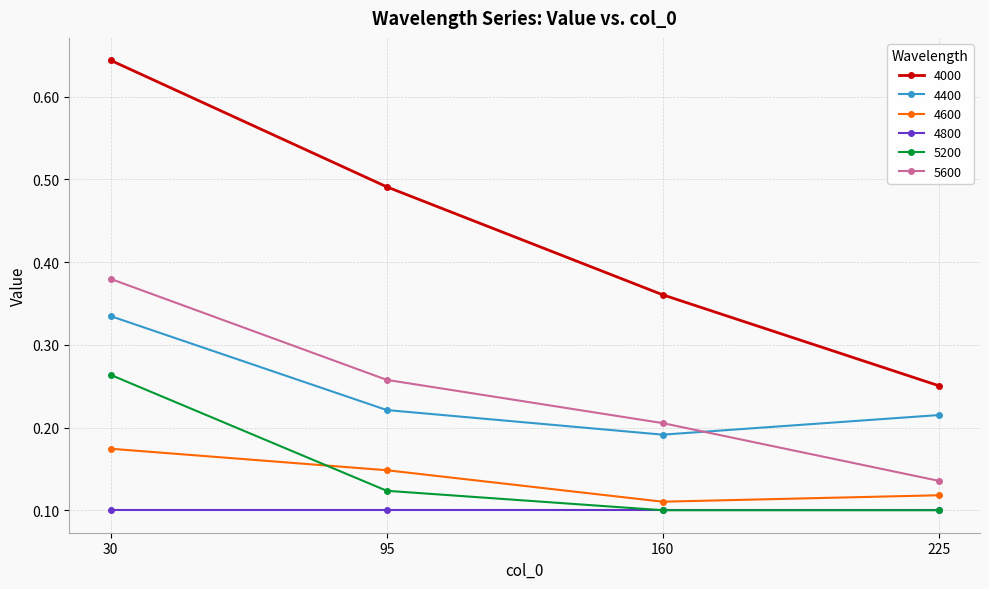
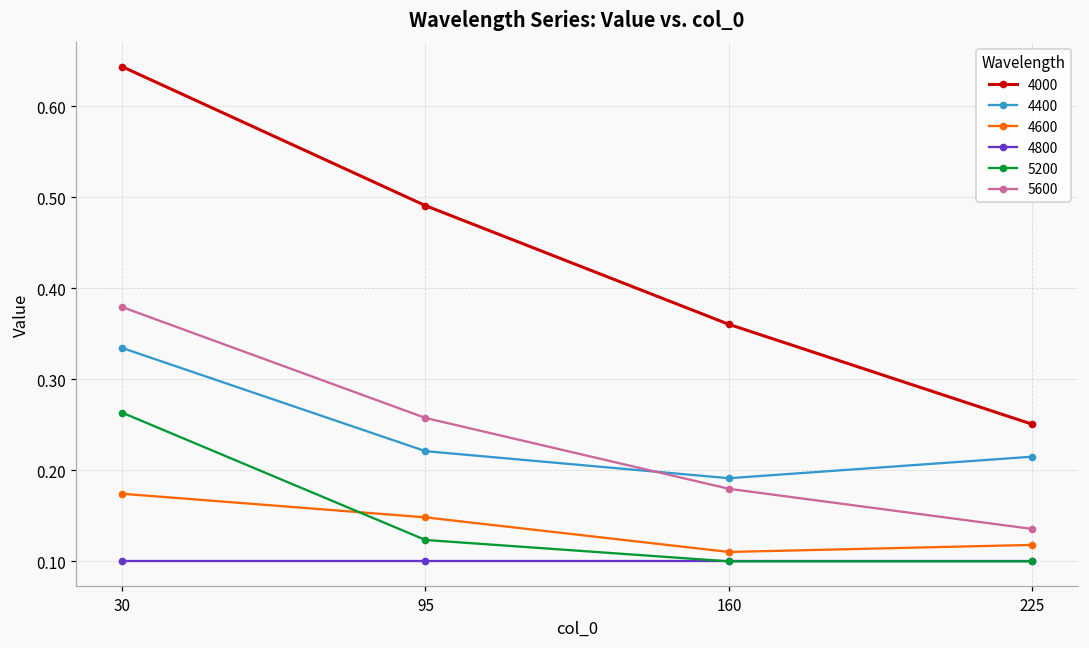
5600, 160: 0.21 -> 0.18
